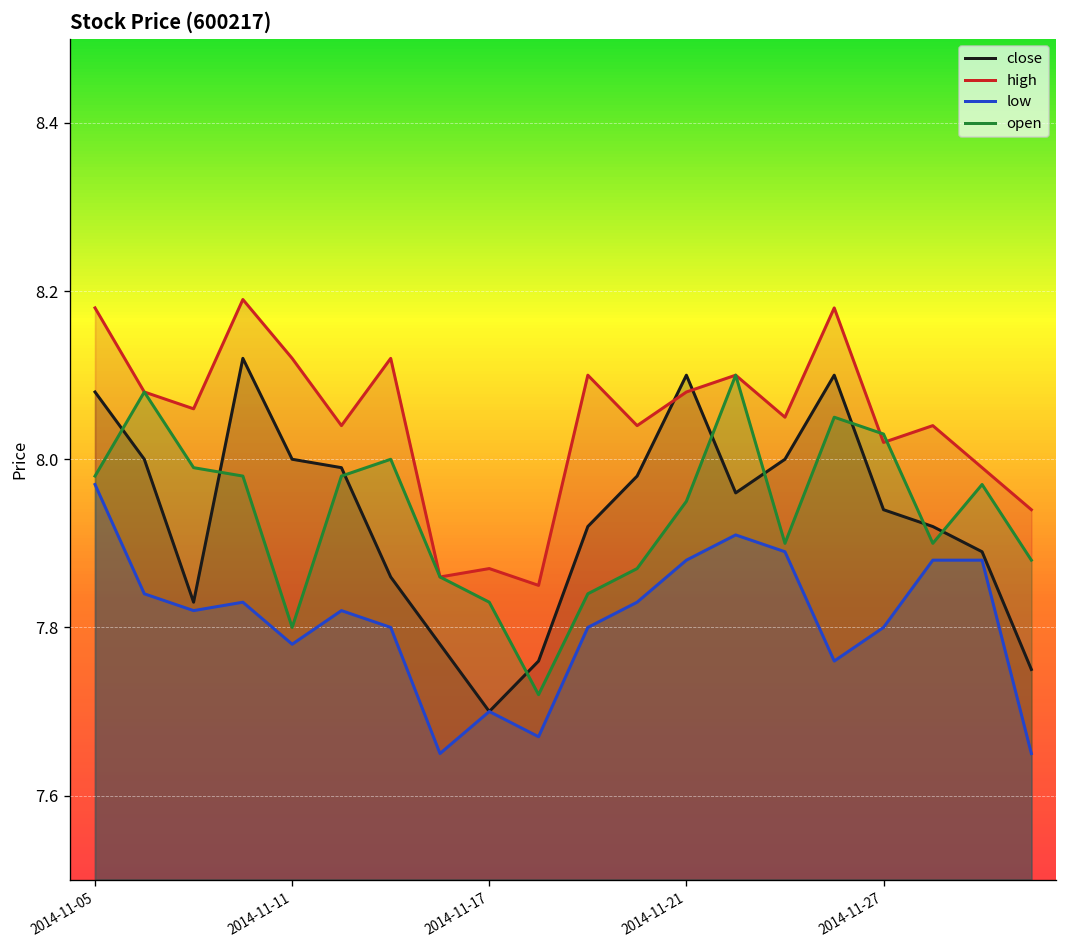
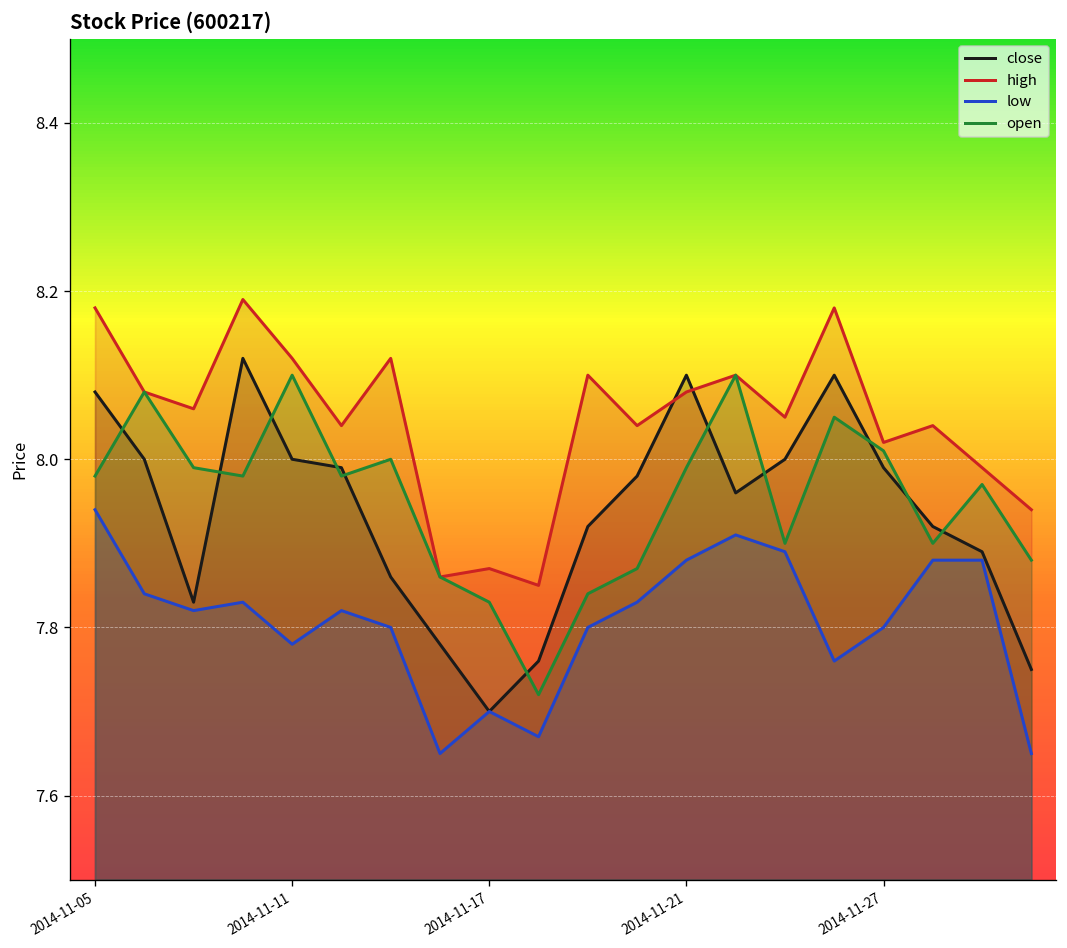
low, 2014-11-05: 7.97 -> 7.94
open, 2014-11-11: 7.8 -> 8.1
open, 2014-11-21: 7.95 -> 7.99
close, 2014-11-27: 7.94 -> 7.99
open, 2014-11-27: 8.03 -> 8.01
